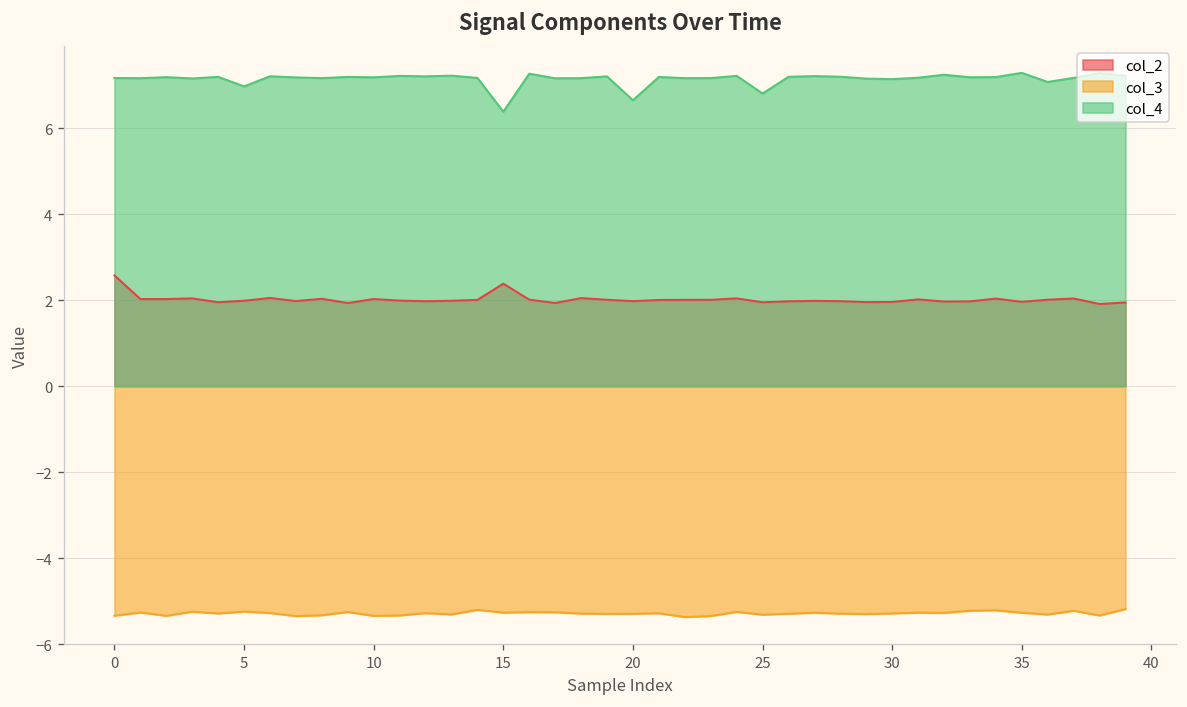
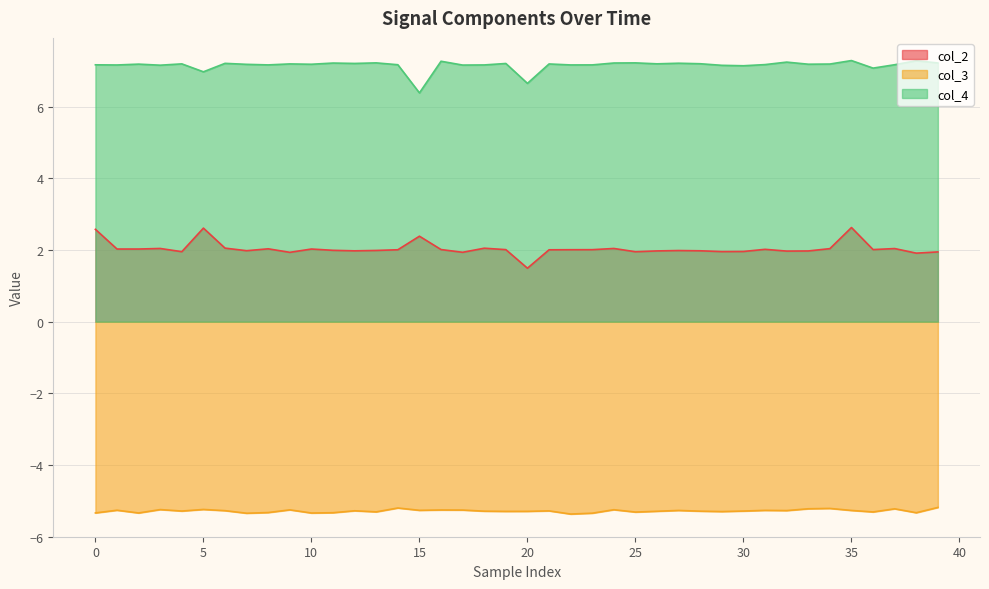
col_2, 5: 2.0 -> 2.6
col_2, 20: 2.0 -> 1.5
col_4, 25: 6.8 -> 7.2
col_2, 35: 2.0 -> 2.6
